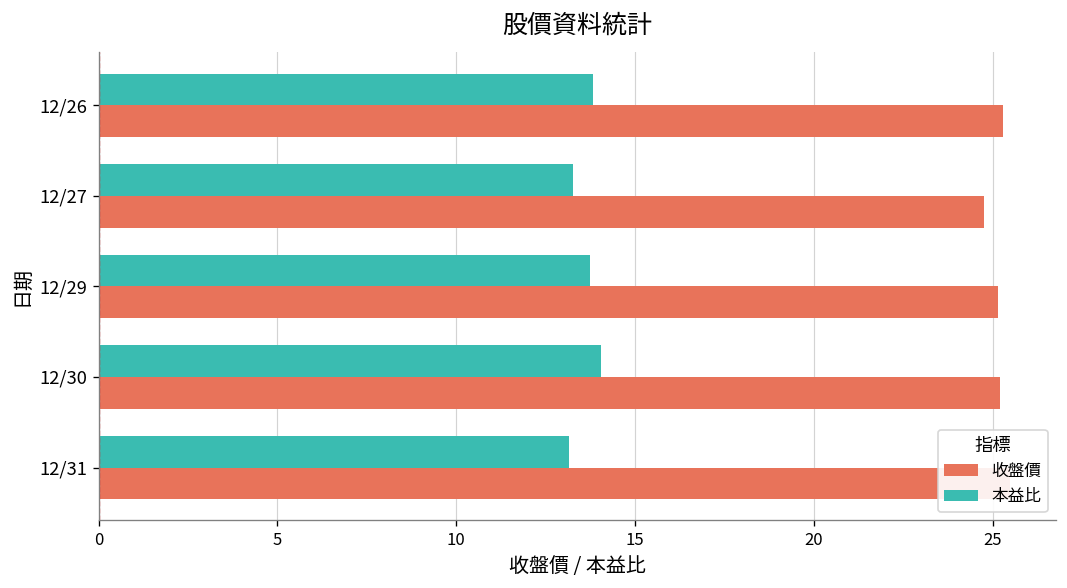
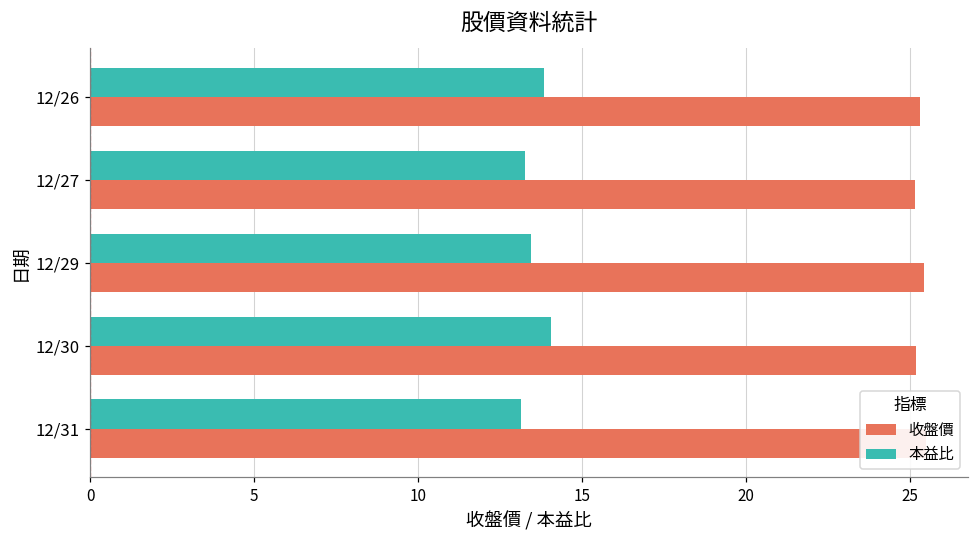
收盤價, 12/27: 24.8 -> 25.2
本益比, 12/29: 13.7 -> 13.4
收盤價, 12/29: 25.2 -> 25.4
